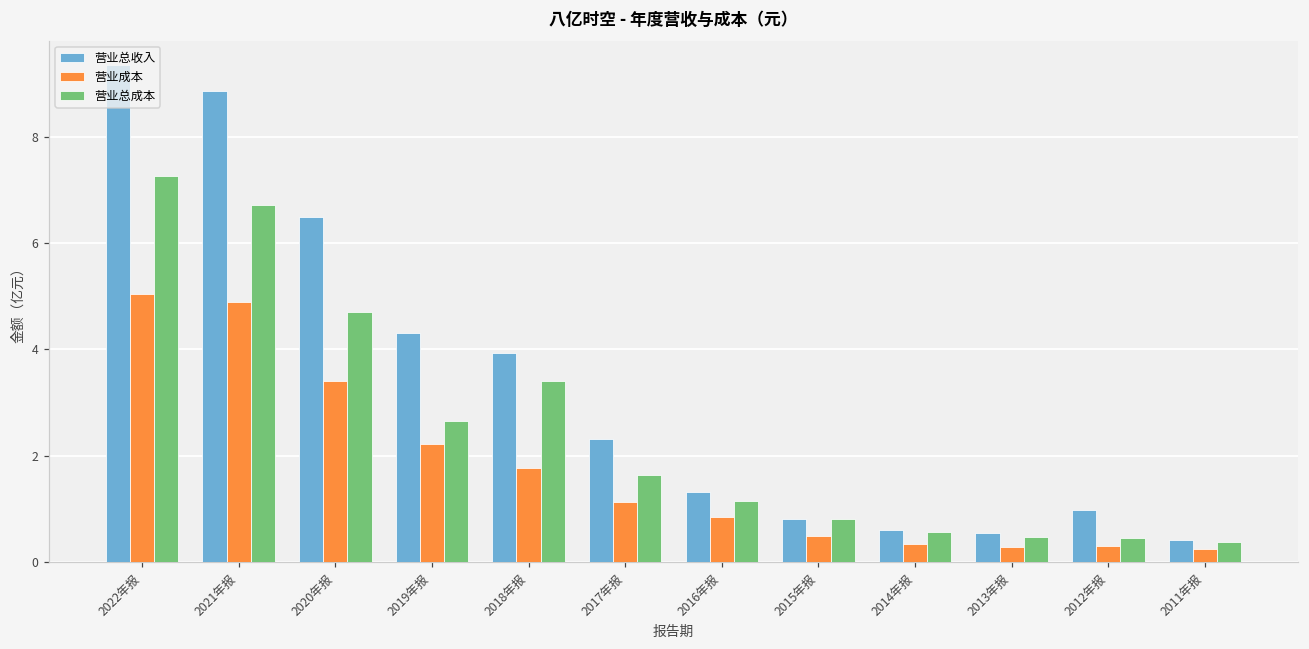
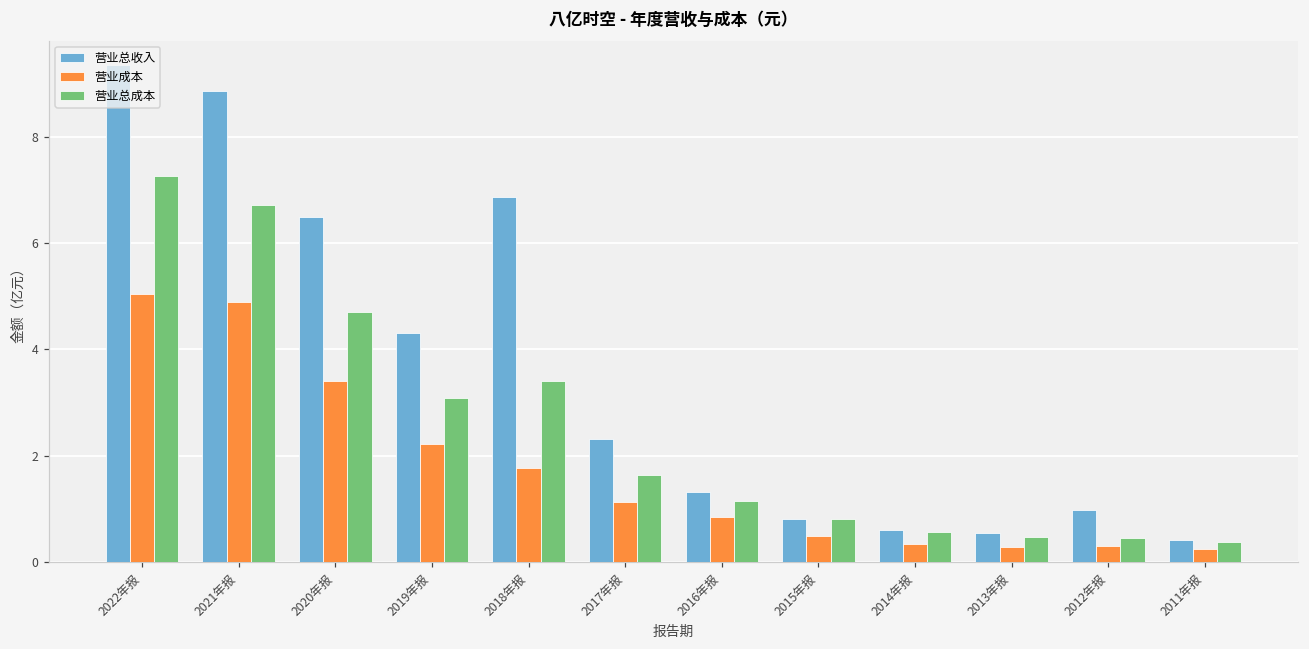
营业总成本, 2019年报: 2.7 -> 3.1
营业总收入, 2018年报: 3.9 -> 6.9
